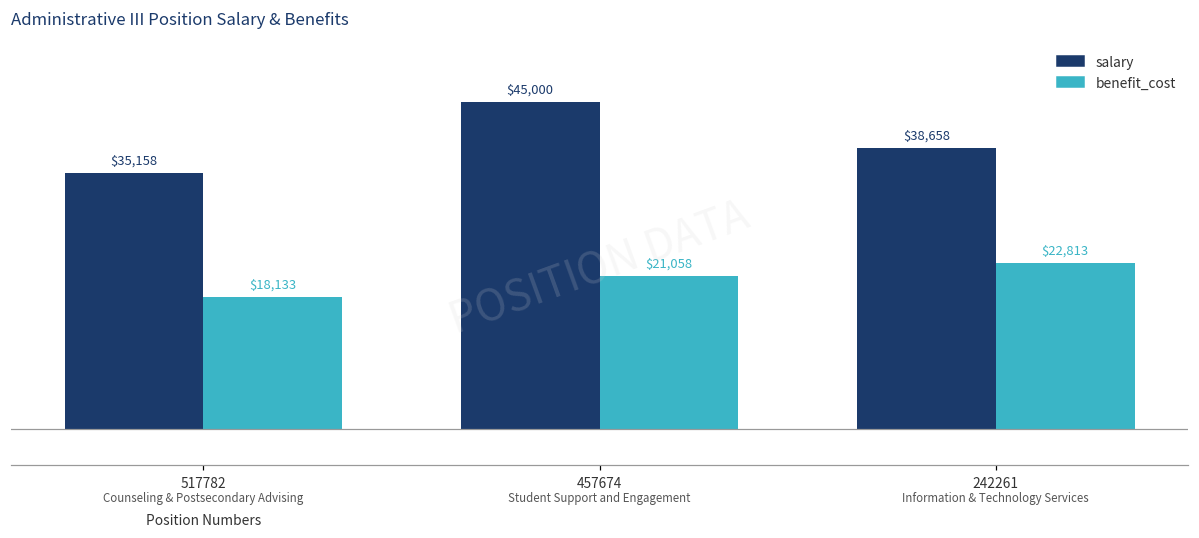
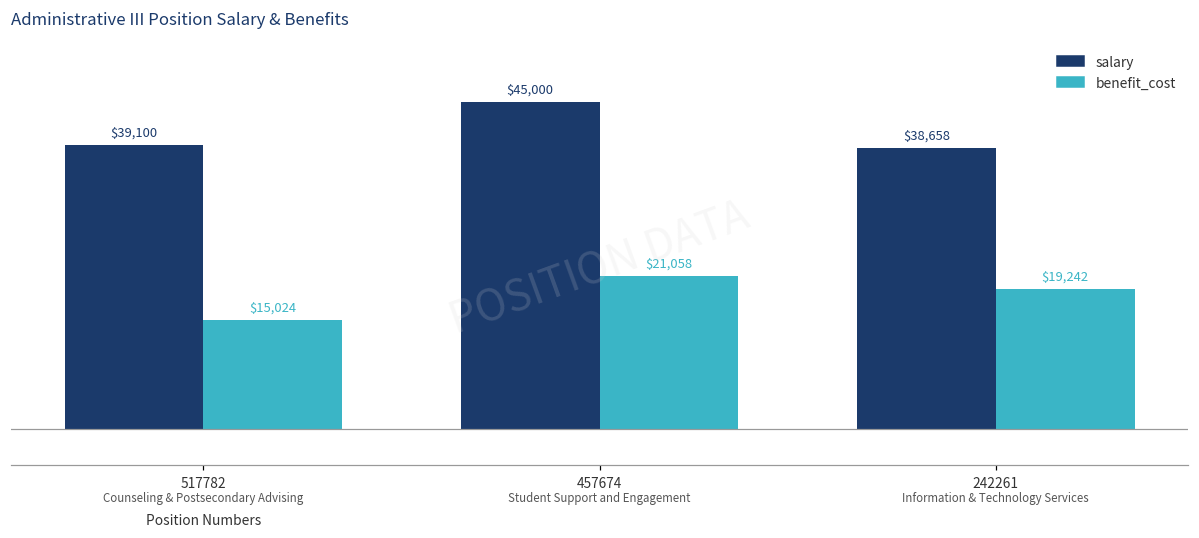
salary, 517782: $35,158 -> $39,100
benefit_cost, 517782: $18,133 -> $15,024
benefit_cost, 242261: $22,813 -> $19,242
